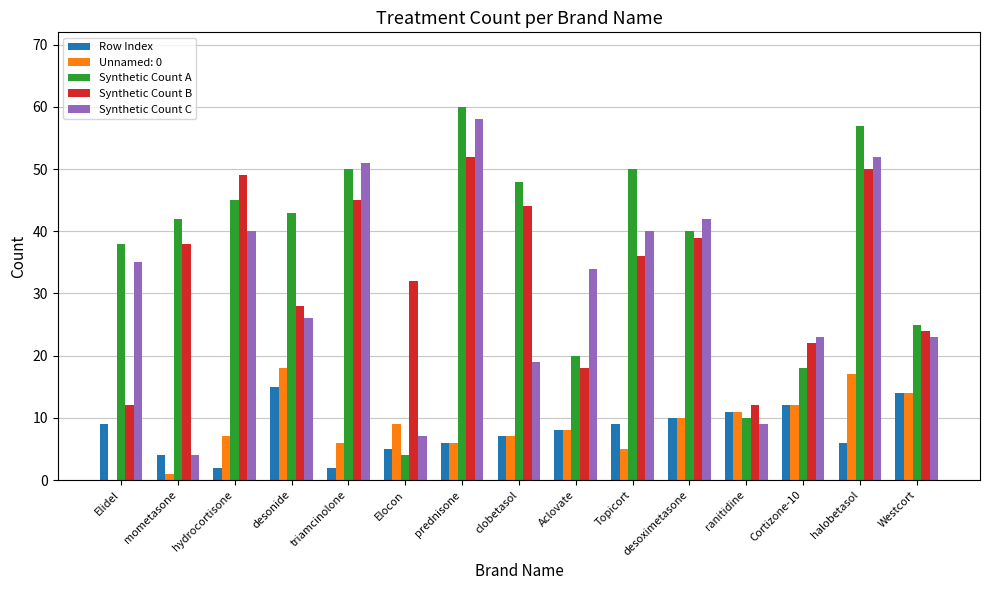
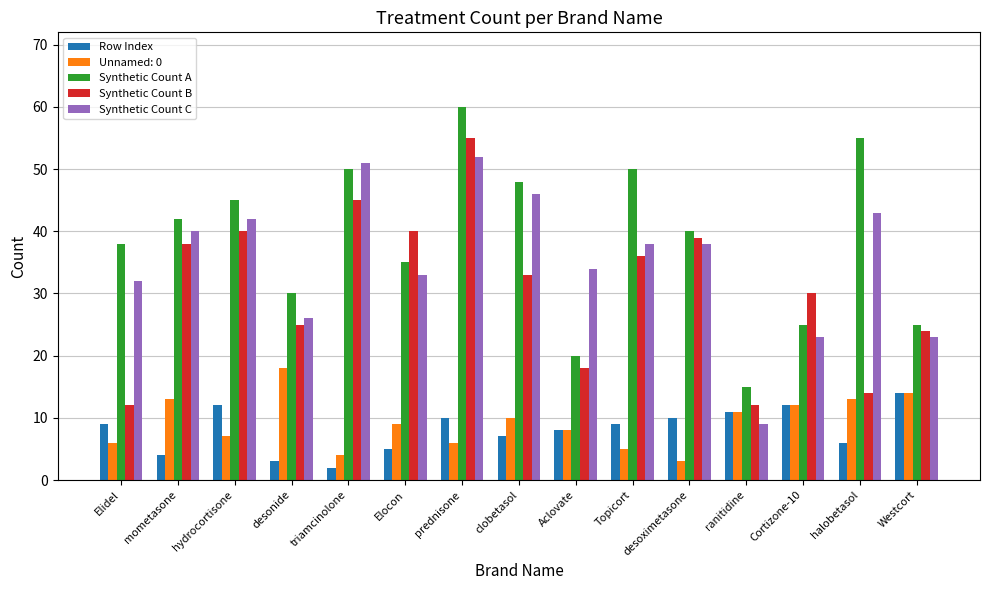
Unnamed: 0, Elidel: 0 -> 6
Synthetic Count C, Elidel: 35 -> 32
Unnamed: 0, mometasone: 1 -> 13
Synthetic Count C, mometasone: 4 -> 40
Row Index, hydrocortisone: 2 -> 12
Synthetic Count B, hydrocortisone: 49 -> 40
Synthetic Count C, hydrocortisone: 40 -> 42
Row Index, desonide: 15 -> 3
Synthetic Count A, desonide: 43 -> 30
Synthetic Count B, desonide: 28 -> 25
Unnamed: 0, triamcinolone: 6 -> 4
Synthetic Count A, Elocon: 4 -> 35
Synthetic Count B, Elocon: 32 -> 40
Synthetic Count C, Elocon: 7 -> 33
Row Index, prednisone: 6 -> 10
Synthetic Count B, prednisone: 52 -> 55
Synthetic Count C, prednisone: 58 -> 52
Unnamed: 0, clobetasol: 7 -> 10
Synthetic Count B, clobetasol: 44 -> 33
Synthetic Count C, clobetasol: 19 -> 46
Synthetic Count C, Topicort: 40 -> 38
Unnamed: 0, desoximetasone: 10 -> 3
Synthetic Count C, desoximetasone: 42 -> 38
Synthetic Count A, ranitidine: 10 -> 15
Synthetic Count A, Cortizone-10: 18 -> 25
Synthetic Count B, Cortizone-10: 22 -> 30
Unnamed: 0, halobetasol: 17 -> 13
Synthetic Count A, halobetasol: 57 -> 55
Synthetic Count B, halobetasol: 50 -> 14
Synthetic Count C, halobetasol: 52 -> 43
